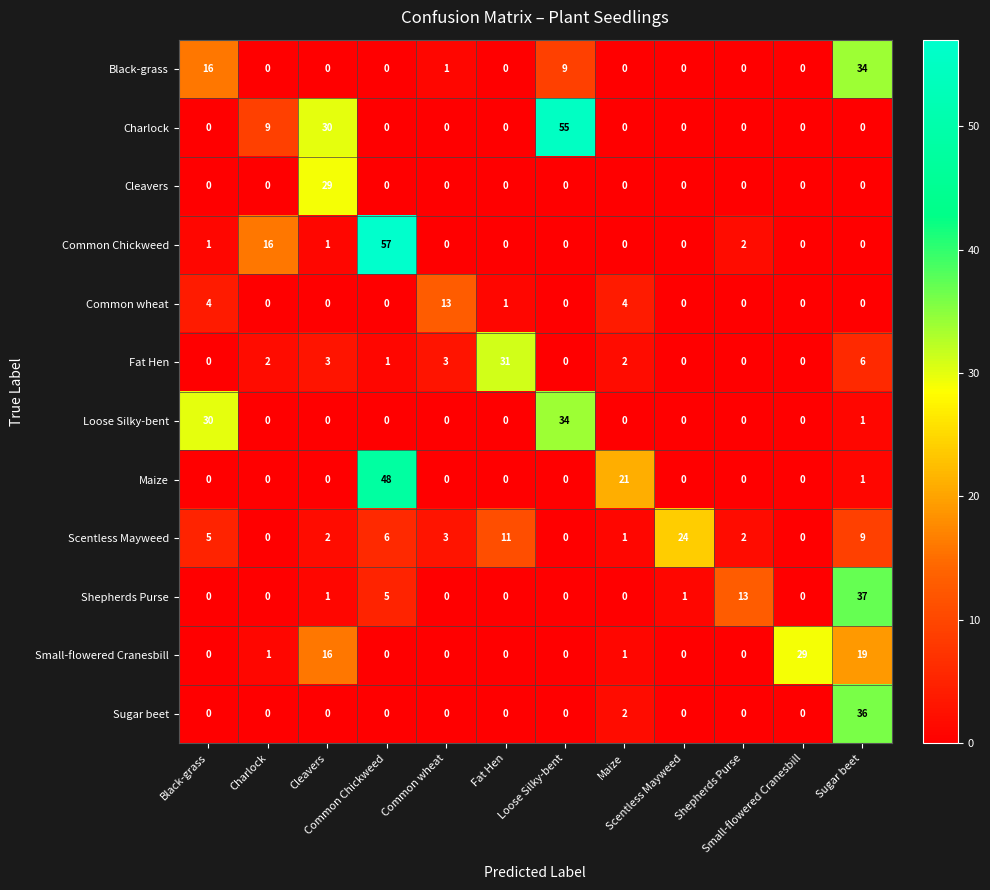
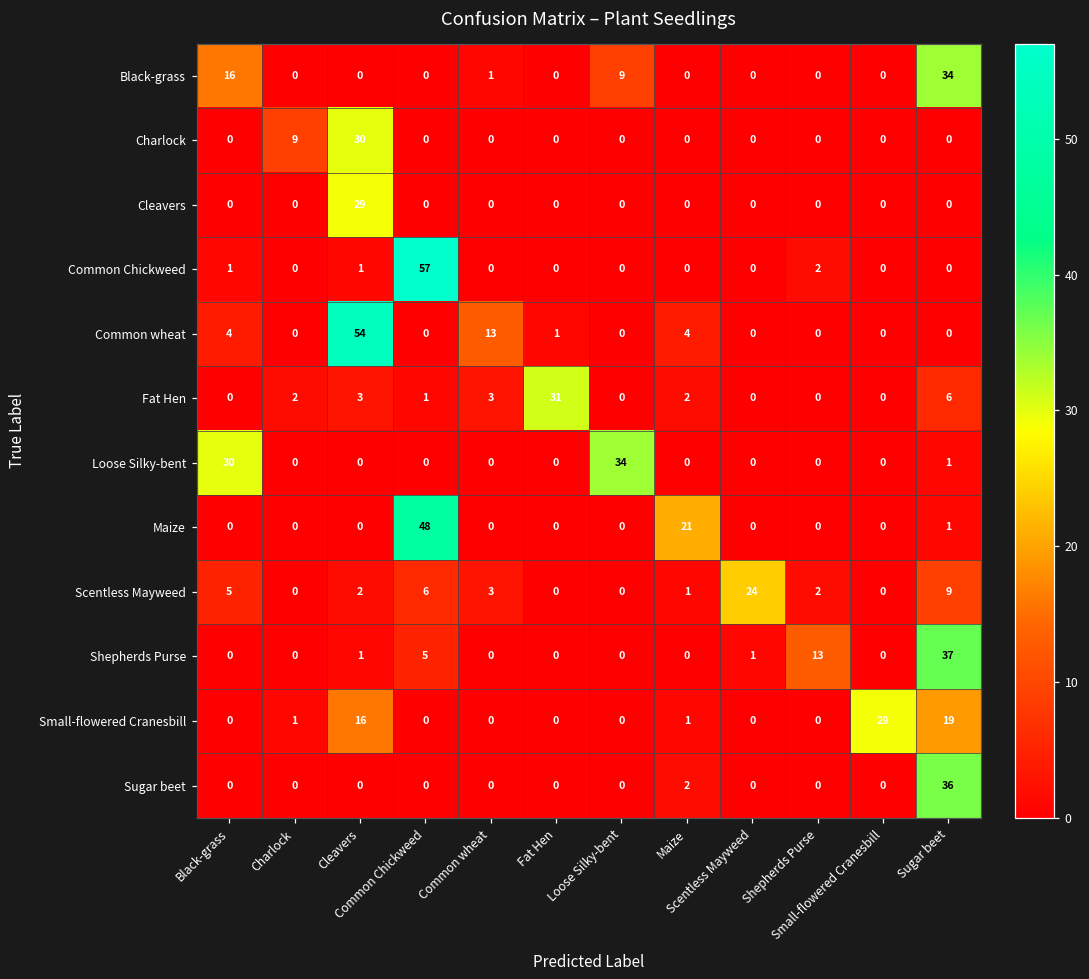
Charlock, Loose Silky-bent: 55 -> 0
Common Chickweed, Charlock: 16 -> 0
Common wheat, Cleavers: 0 -> 54
Scentless Mayweed, Fat Hen: 11 -> 0
